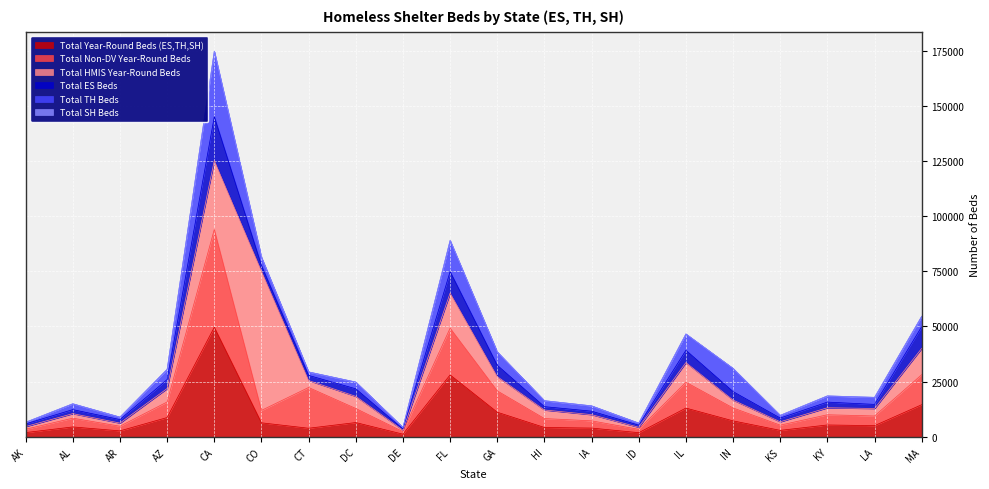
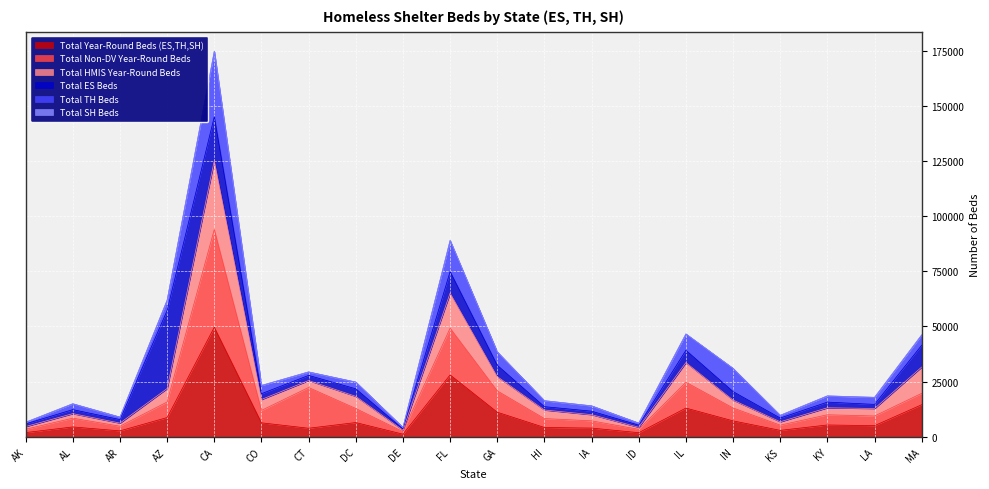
Total ES Beds, AZ: 4000 -> 35000
Total HMIS Year-Round Beds, CO: 63000 -> 5000
Total Non-DV Year-Round Beds, MA: 14000 -> 5000
